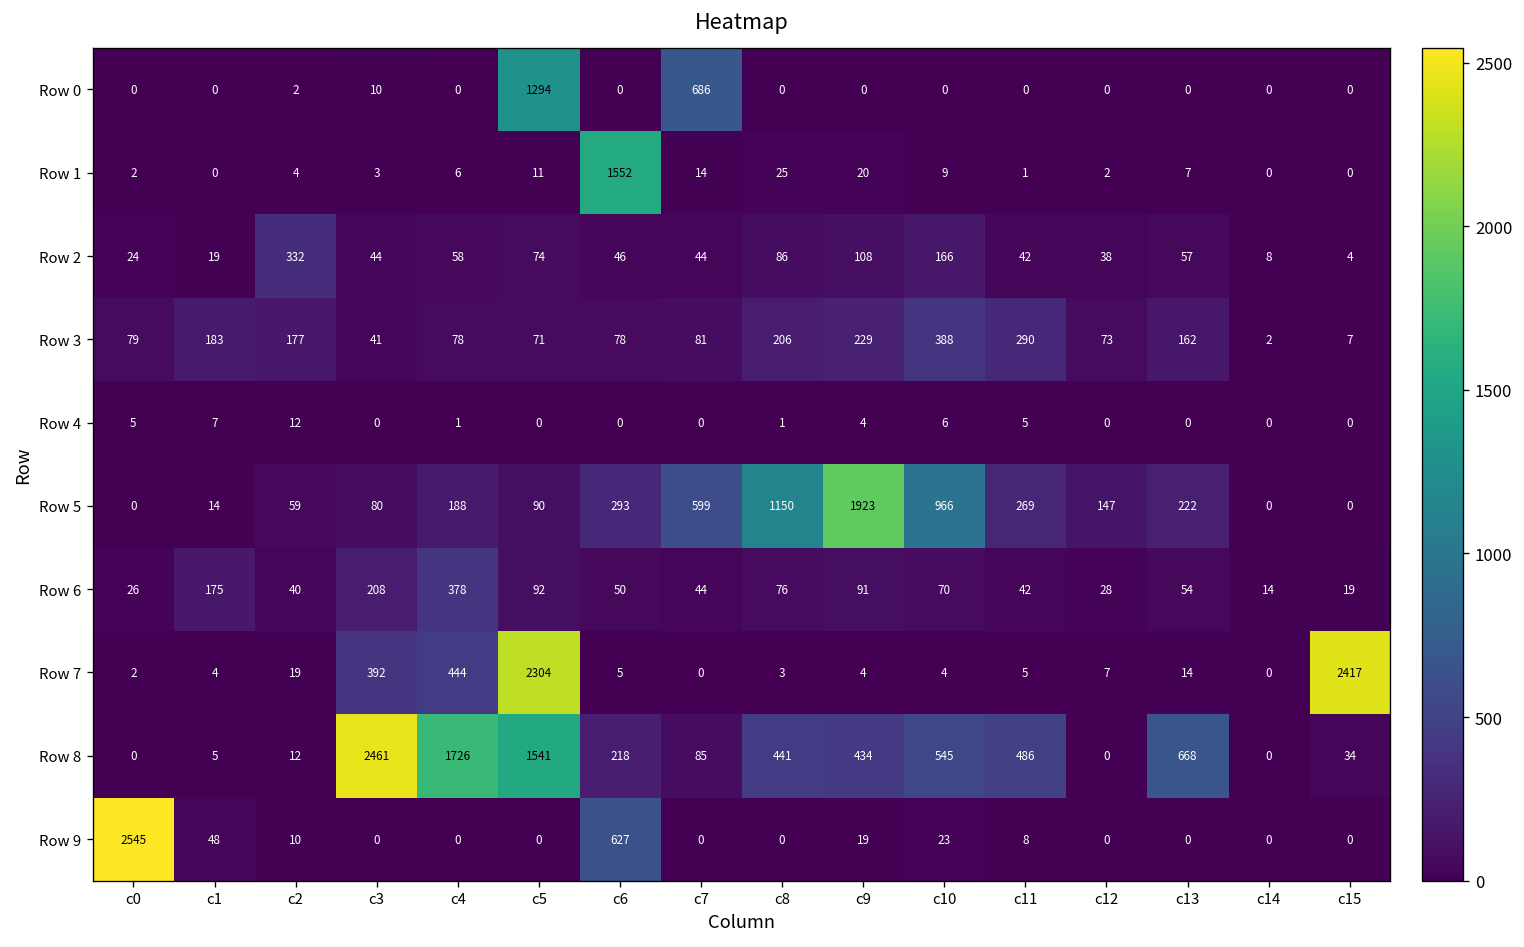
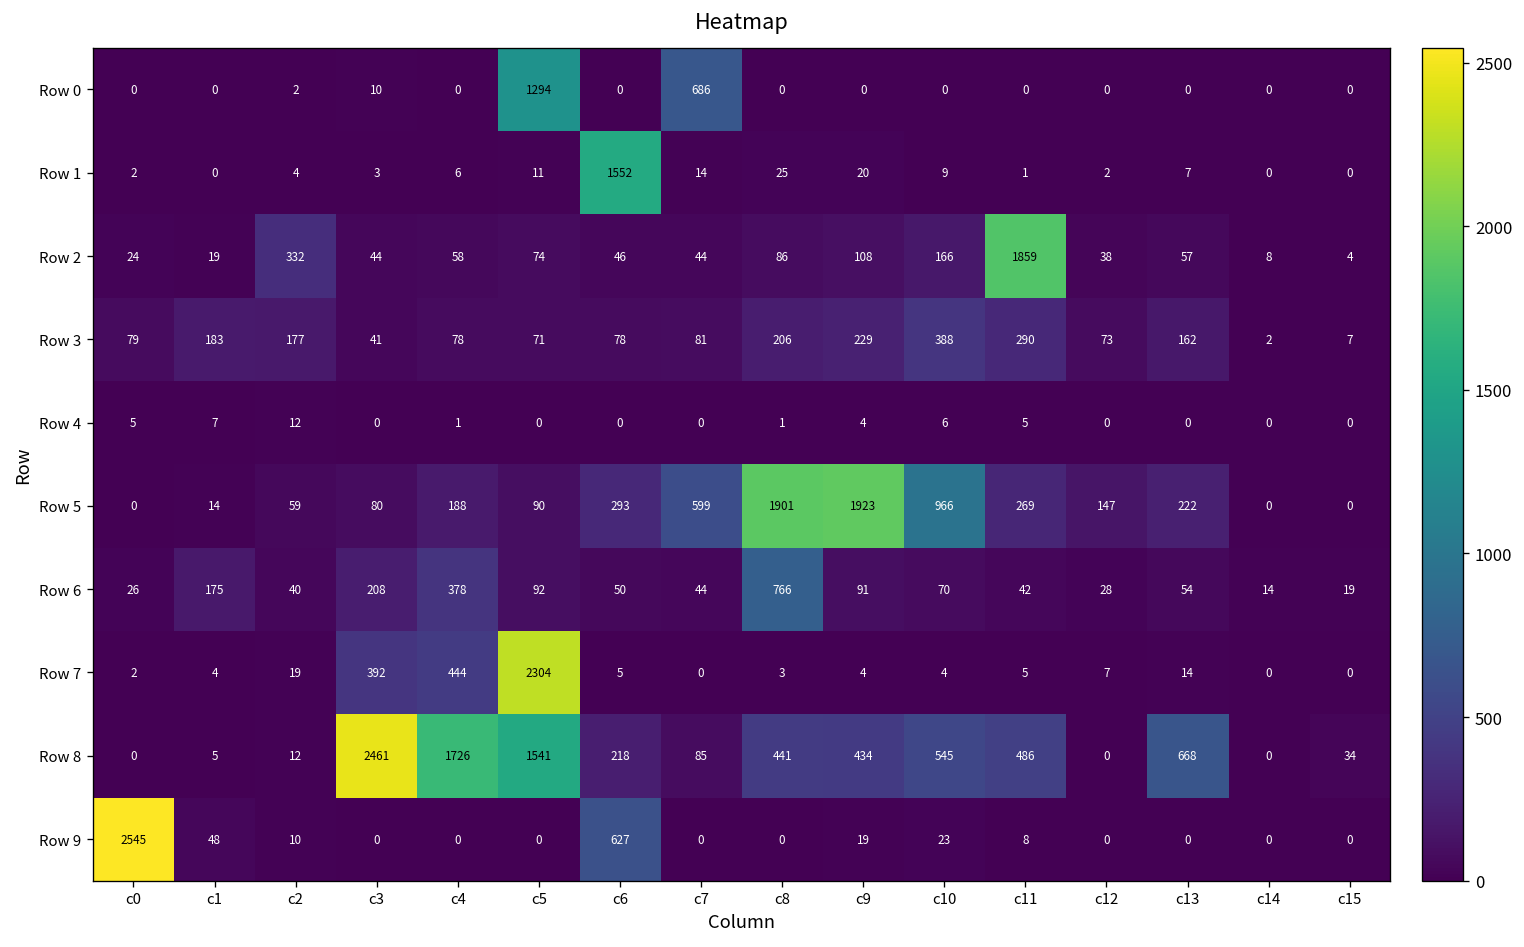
Row 2, c11: 42 -> 1859
Row 5, c8: 1150 -> 1901
Row 6, c8: 76 -> 766
Row 7, c15: 2417 -> 0
